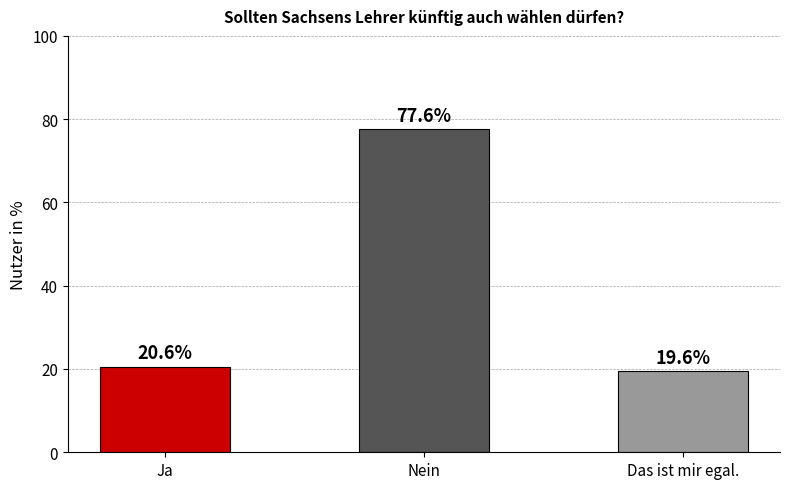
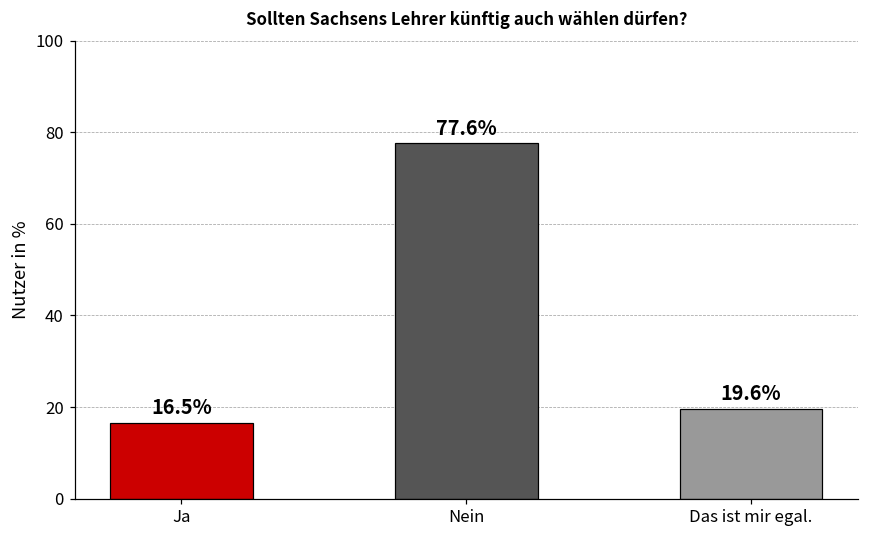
Ja: 20.6% -> 16.5%
